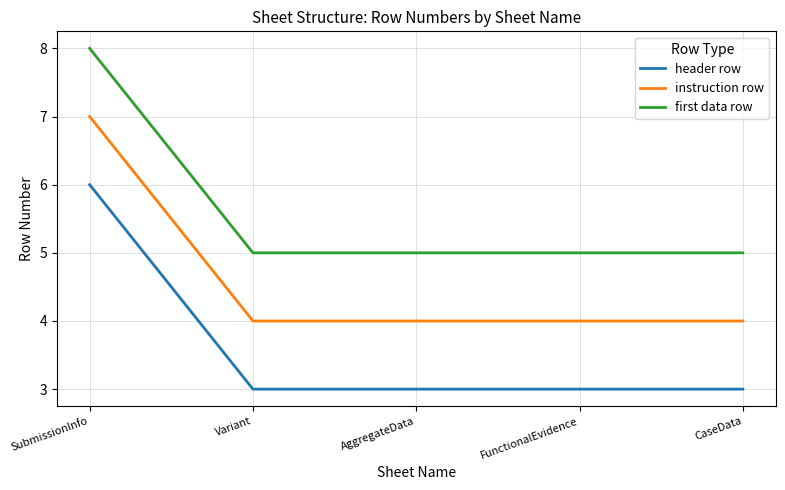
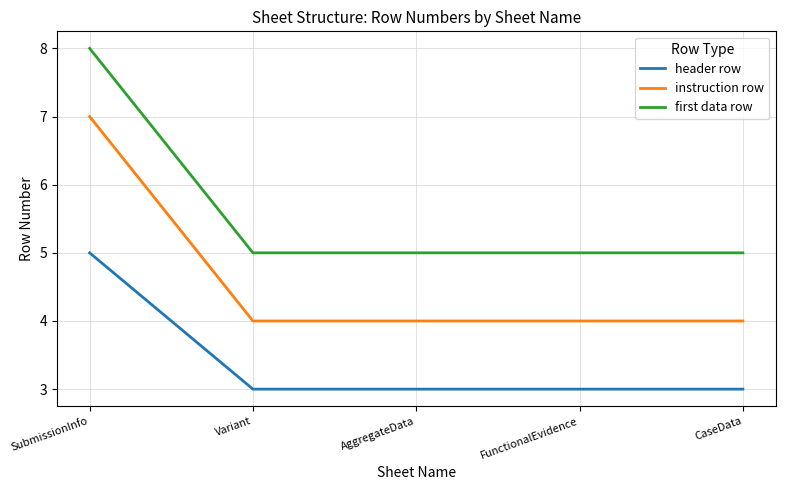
header row, SubmissionInfo: 6 -> 5
